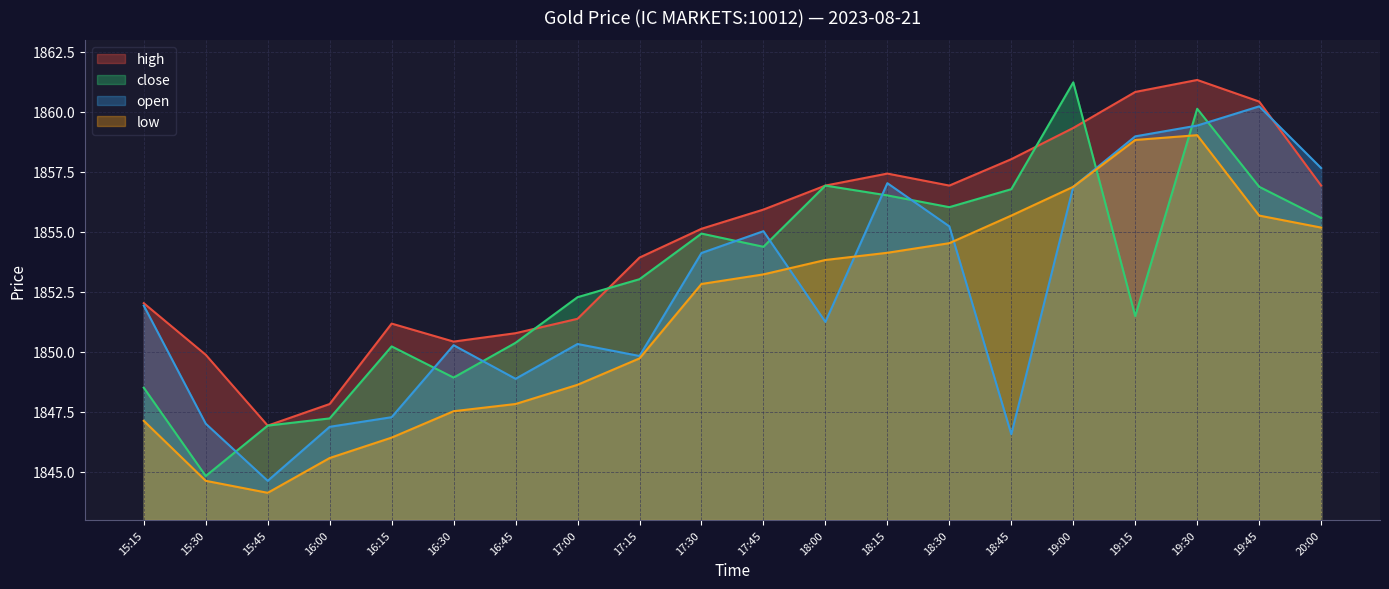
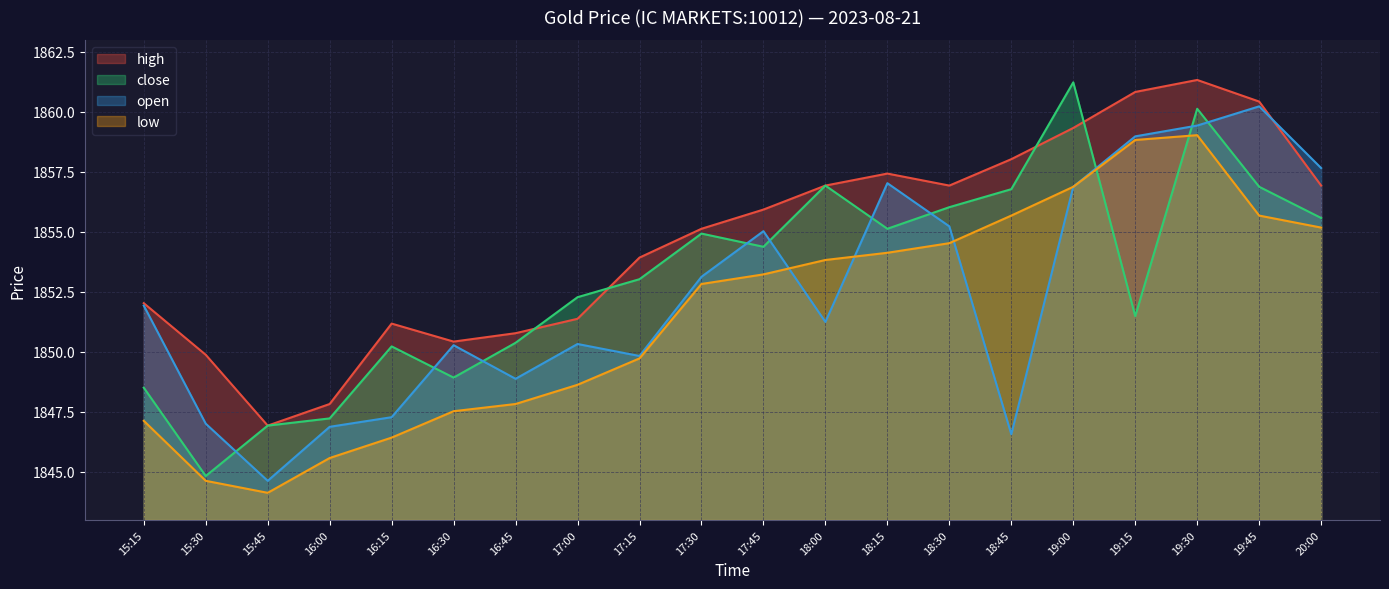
open, 17:30: 1854.1 -> 1853.1
close, 18:15: 1856.5 -> 1855.1
